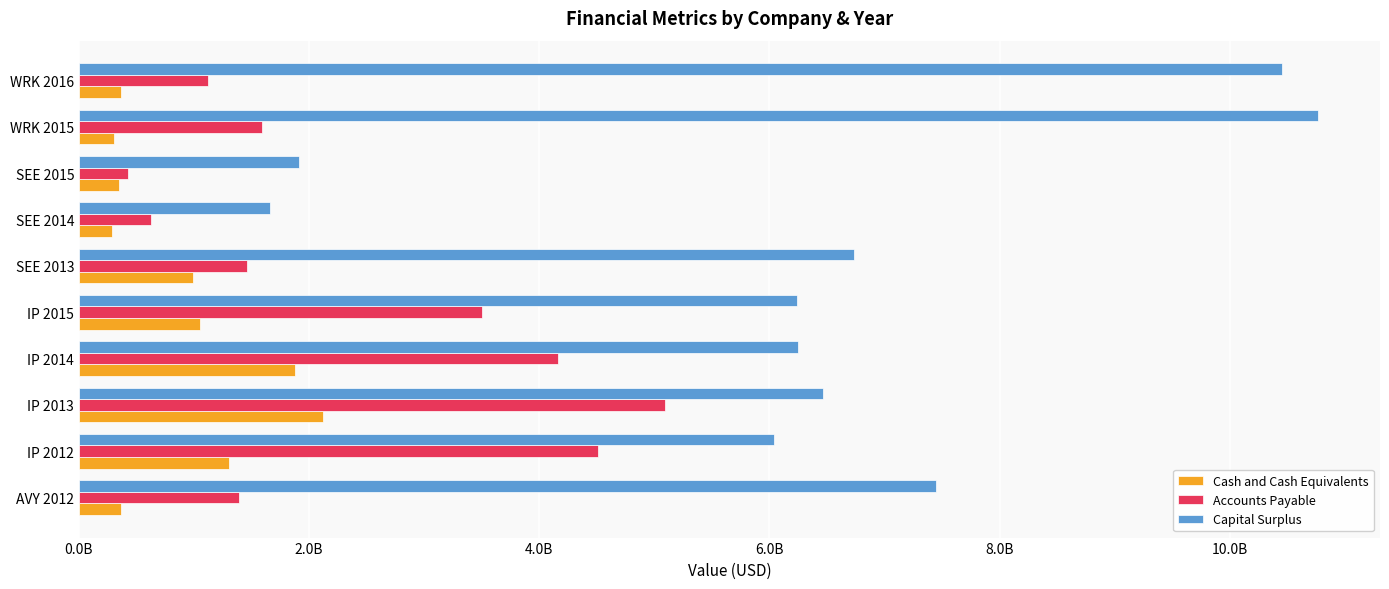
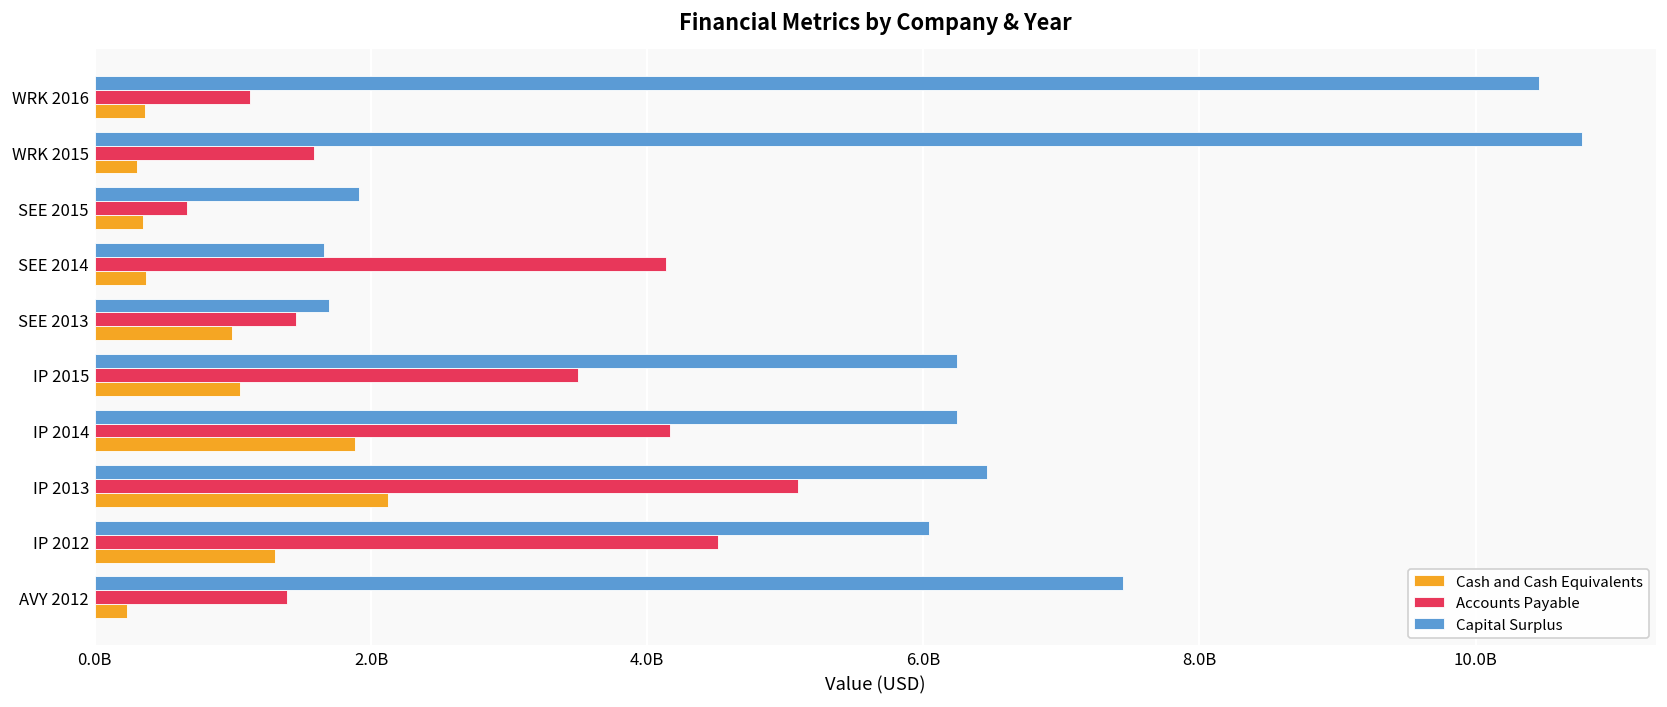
Accounts Payable, SEE 2015: 420000000 -> 670000000
Accounts Payable, SEE 2014: 620000000 -> 4130000000
Cash and Cash Equivalents, SEE 2014: 290000000 -> 370000000
Capital Surplus, SEE 2013: 6740000000 -> 1700000000
Cash and Cash Equivalents, AVY 2012: 370000000 -> 240000000
